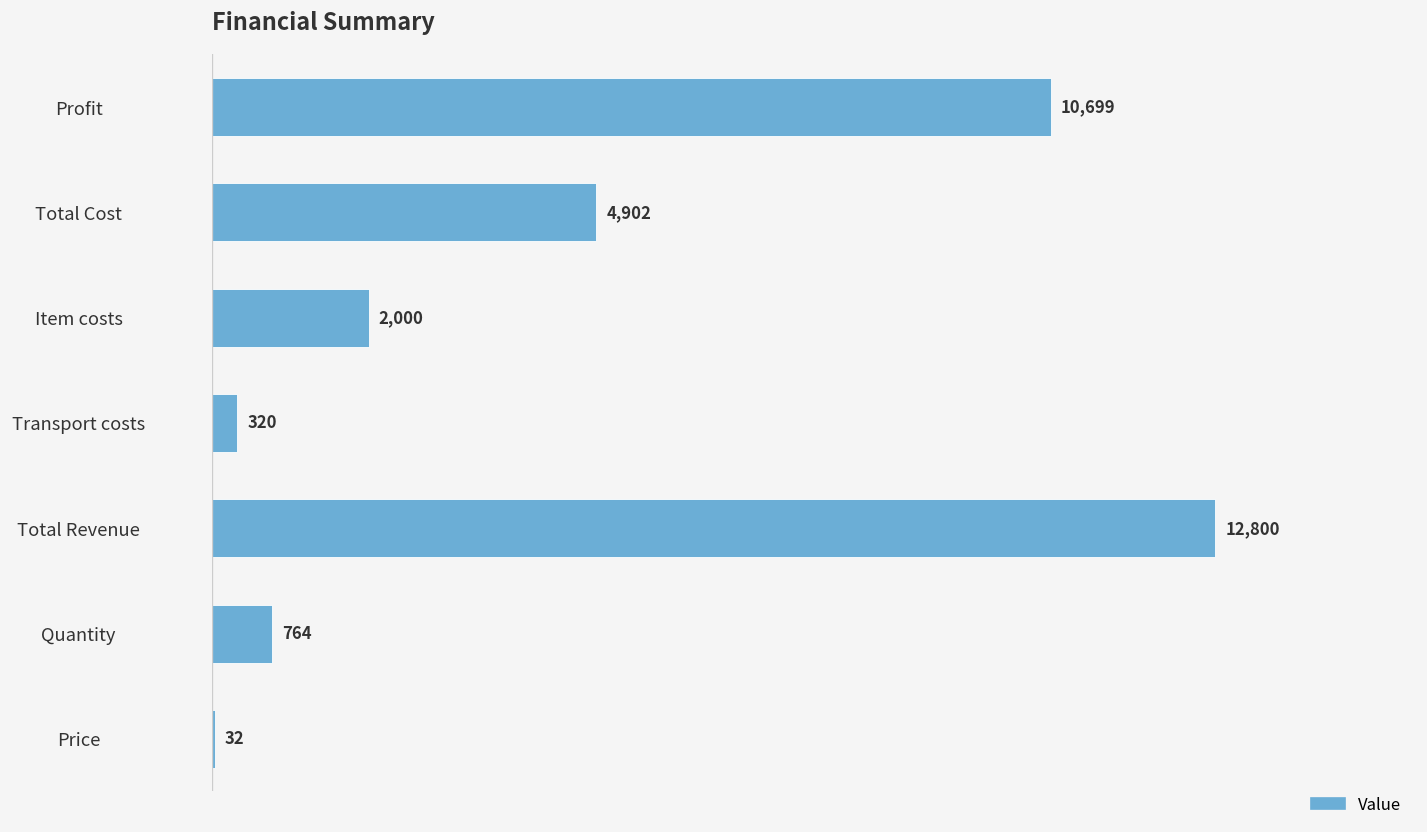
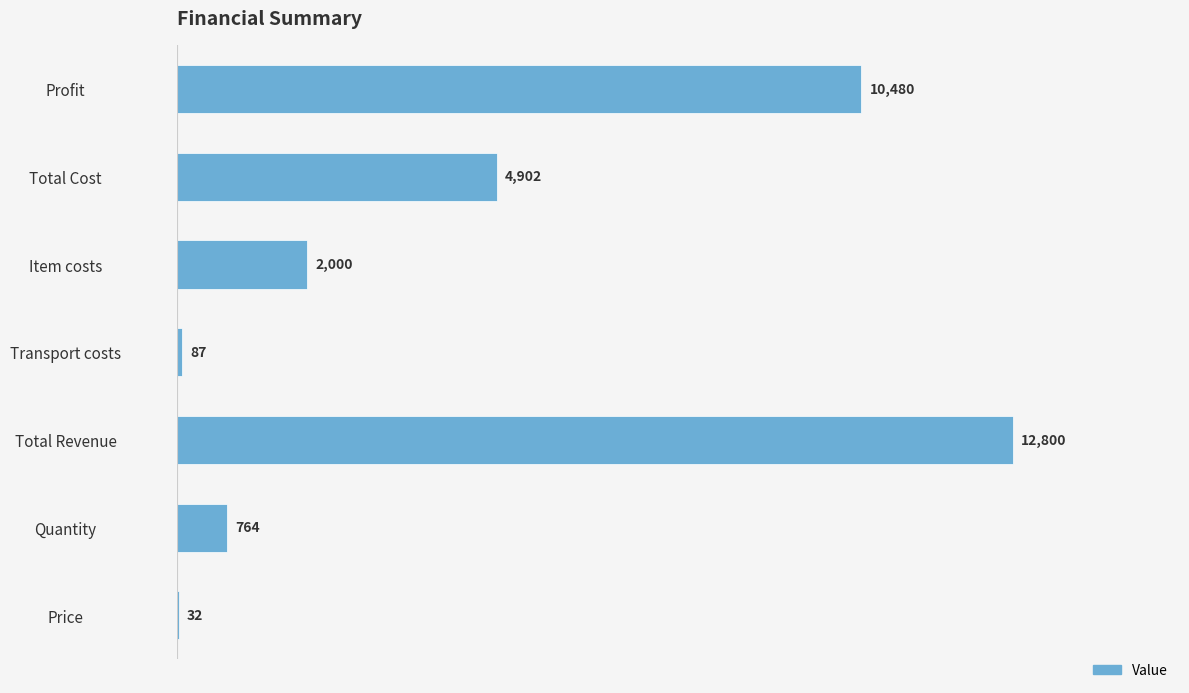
Profit: 10,699 -> 10,480
Transport costs: 320 -> 87
